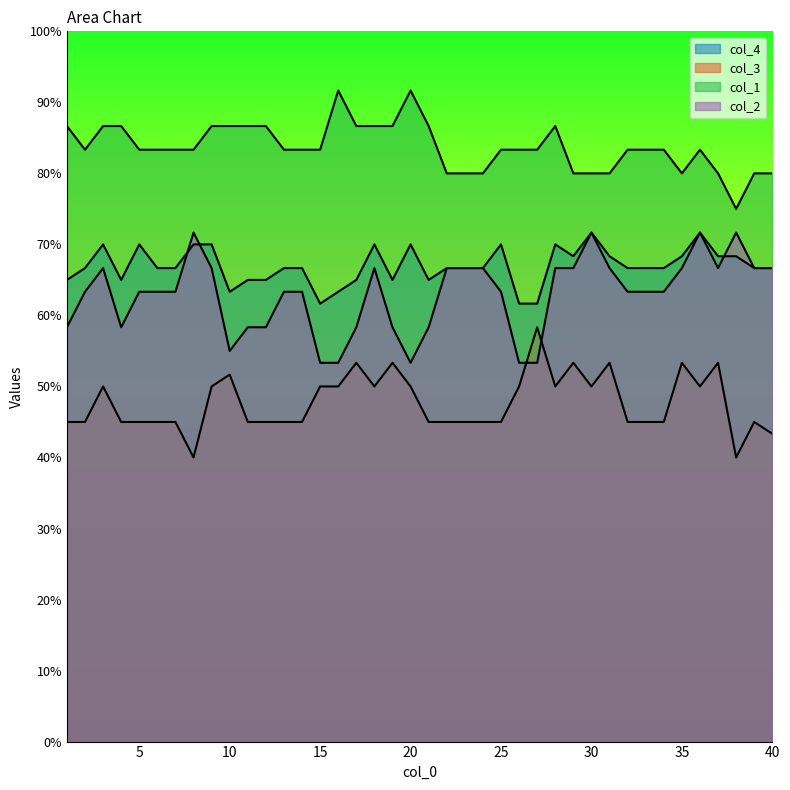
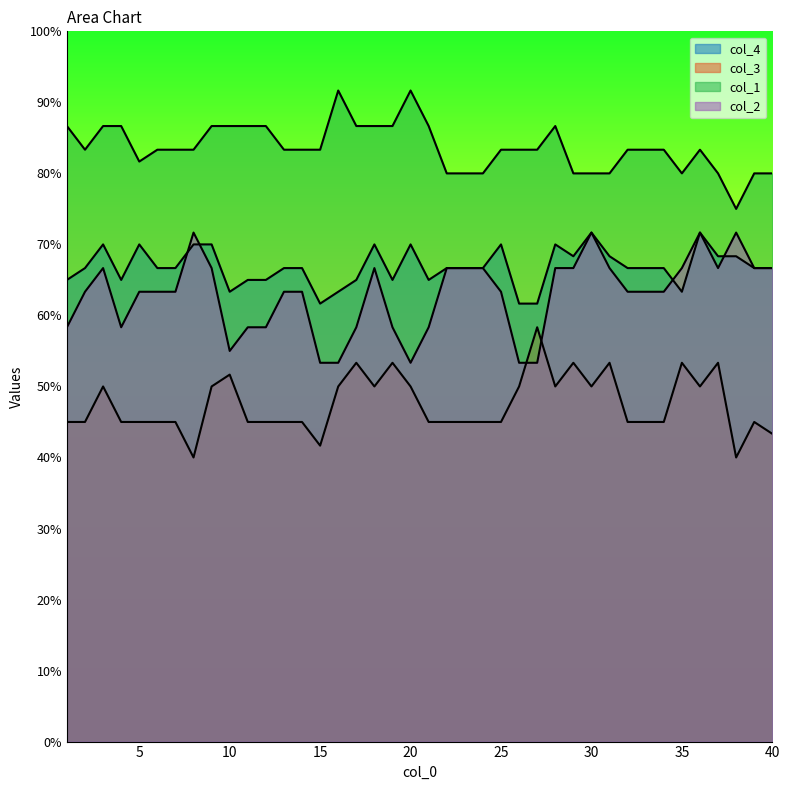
col_1, 5: 83% -> 82%
col_3, 15: 50% -> 42%
col_4, 35: 68% -> 63%
